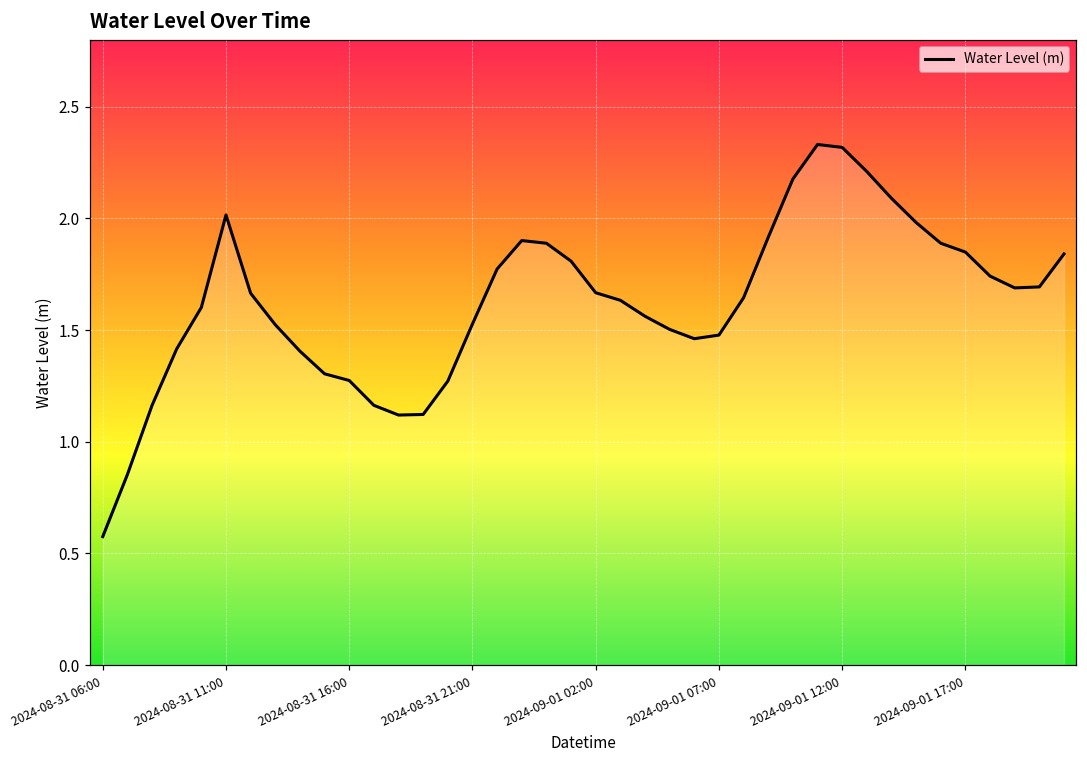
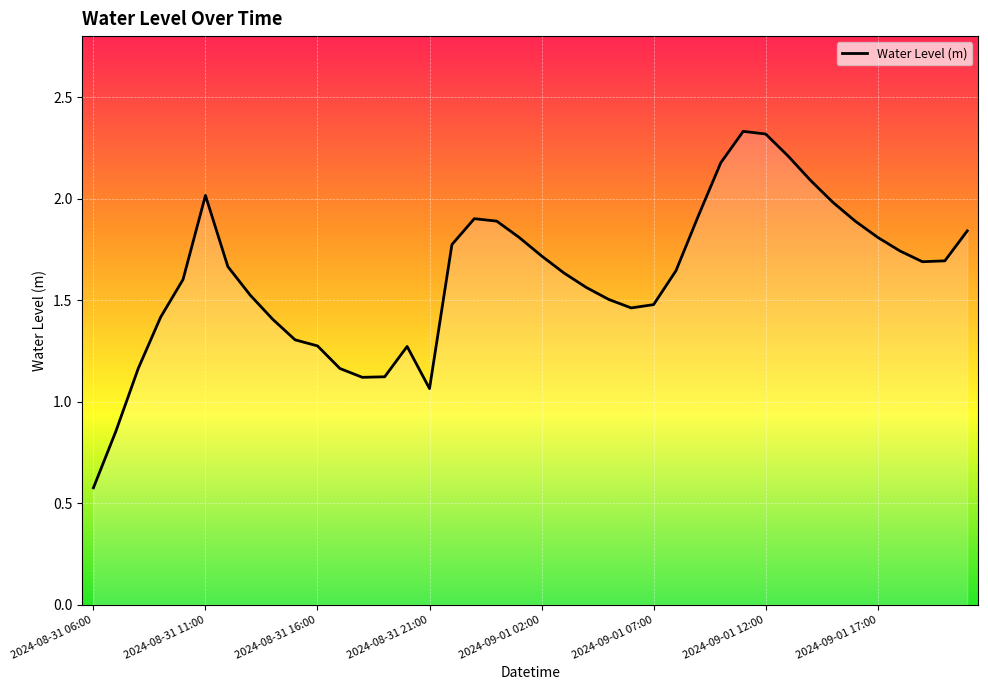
2024-08-31 21:00: 1.53 -> 1.06
2024-09-01 02:00: 1.67 -> 1.72
2024-09-01 17:00: 1.85 -> 1.81
